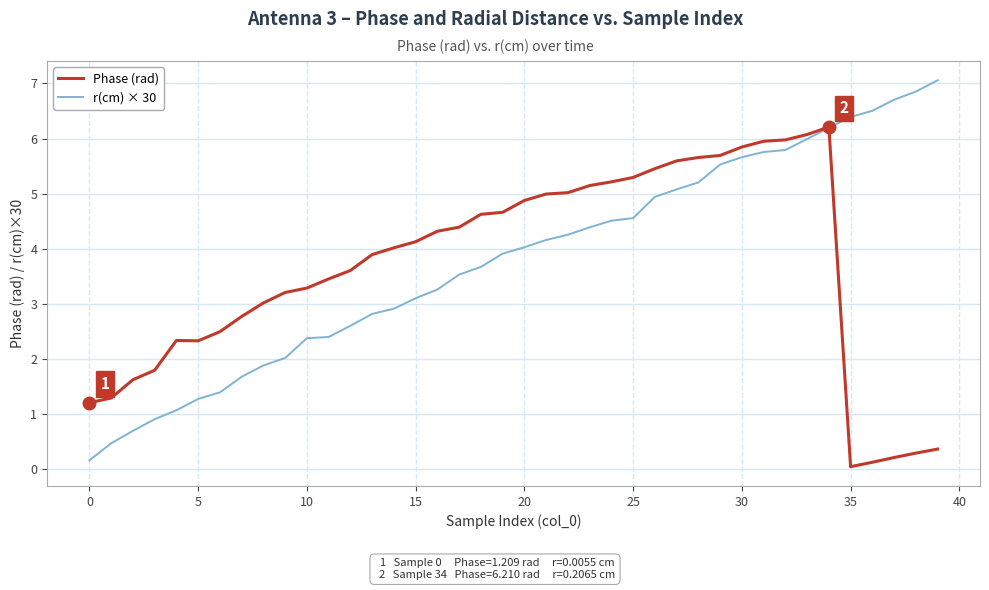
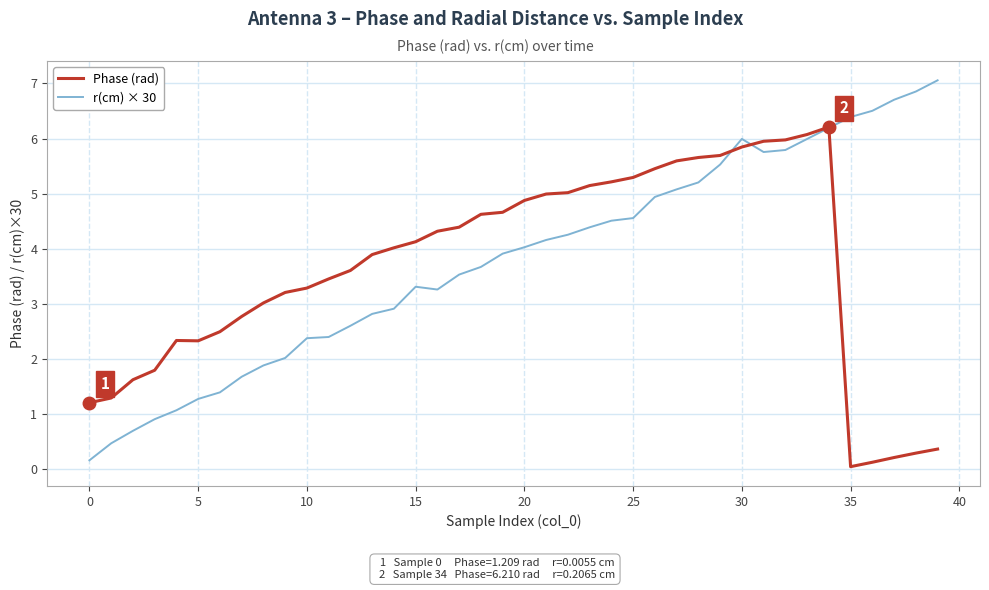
r(cm) × 30, 15: 3.1 -> 3.3
r(cm) × 30, 30: 5.7 -> 6.0
